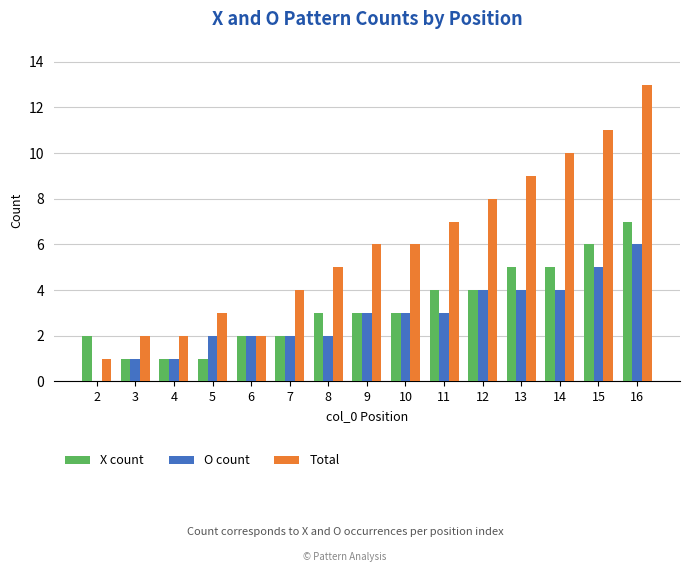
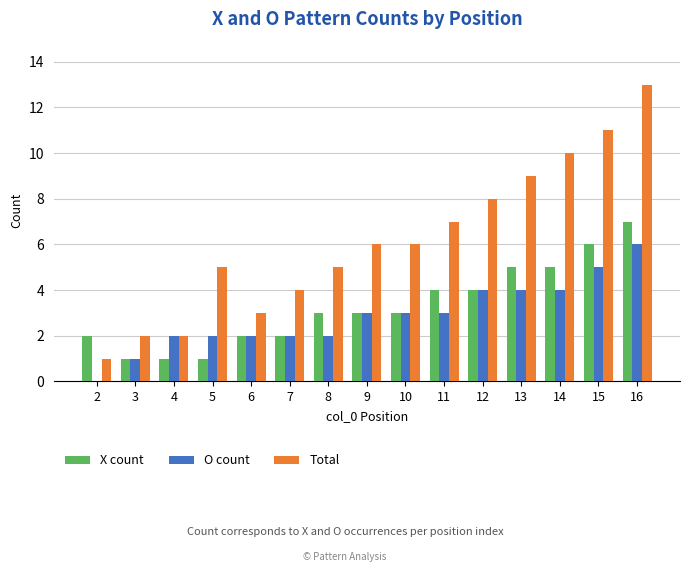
O count, 4: 1 -> 2
Total, 5: 3 -> 5
Total, 6: 2 -> 3
